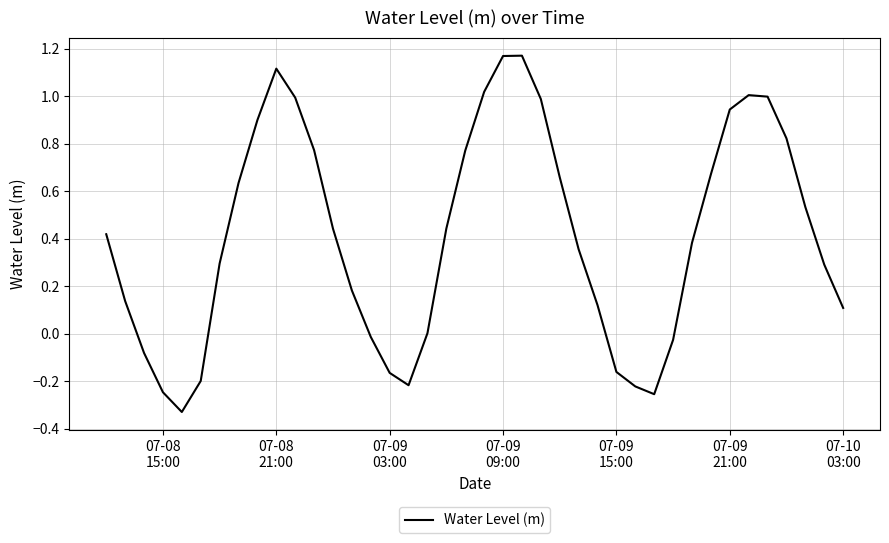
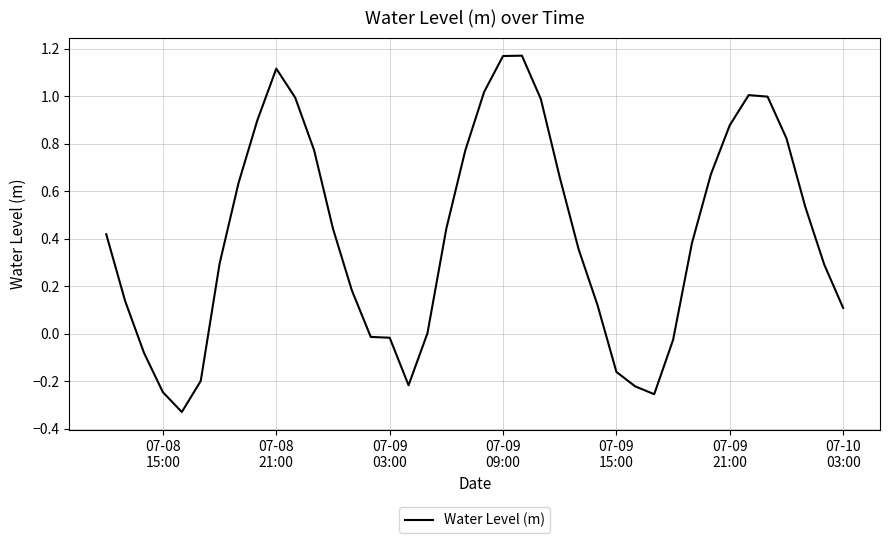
07-09 03:00: -0.17 -> -0.02
07-09 21:00: 0.94 -> 0.88
